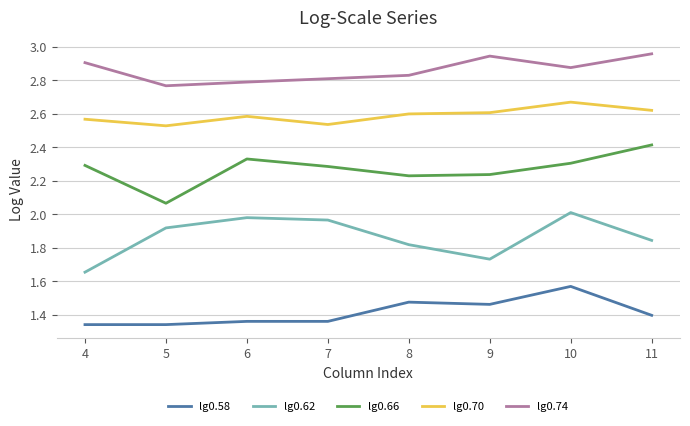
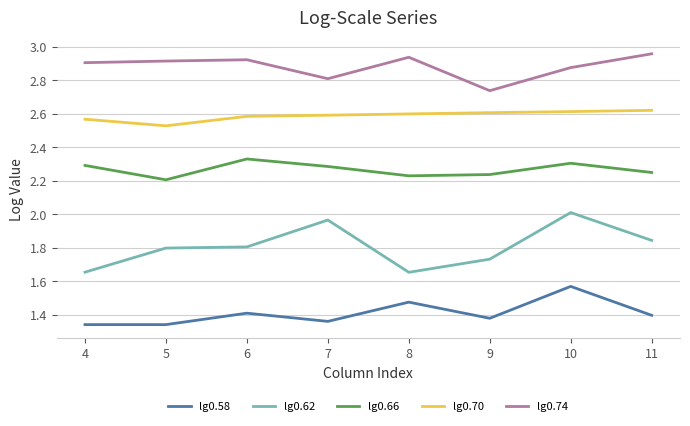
lg0.62, 5: 1.92 -> 1.80
lg0.66, 5: 2.07 -> 2.21
lg0.74, 5: 2.77 -> 2.92
lg0.58, 6: 1.36 -> 1.41
lg0.62, 6: 1.98 -> 1.81
lg0.74, 6: 2.79 -> 2.92
lg0.70, 7: 2.54 -> 2.59
lg0.62, 8: 1.82 -> 1.65
lg0.74, 8: 2.83 -> 2.94
lg0.58, 9: 1.46 -> 1.38
lg0.74, 9: 2.94 -> 2.74
lg0.70, 10: 2.67 -> 2.61
lg0.66, 11: 2.41 -> 2.25
